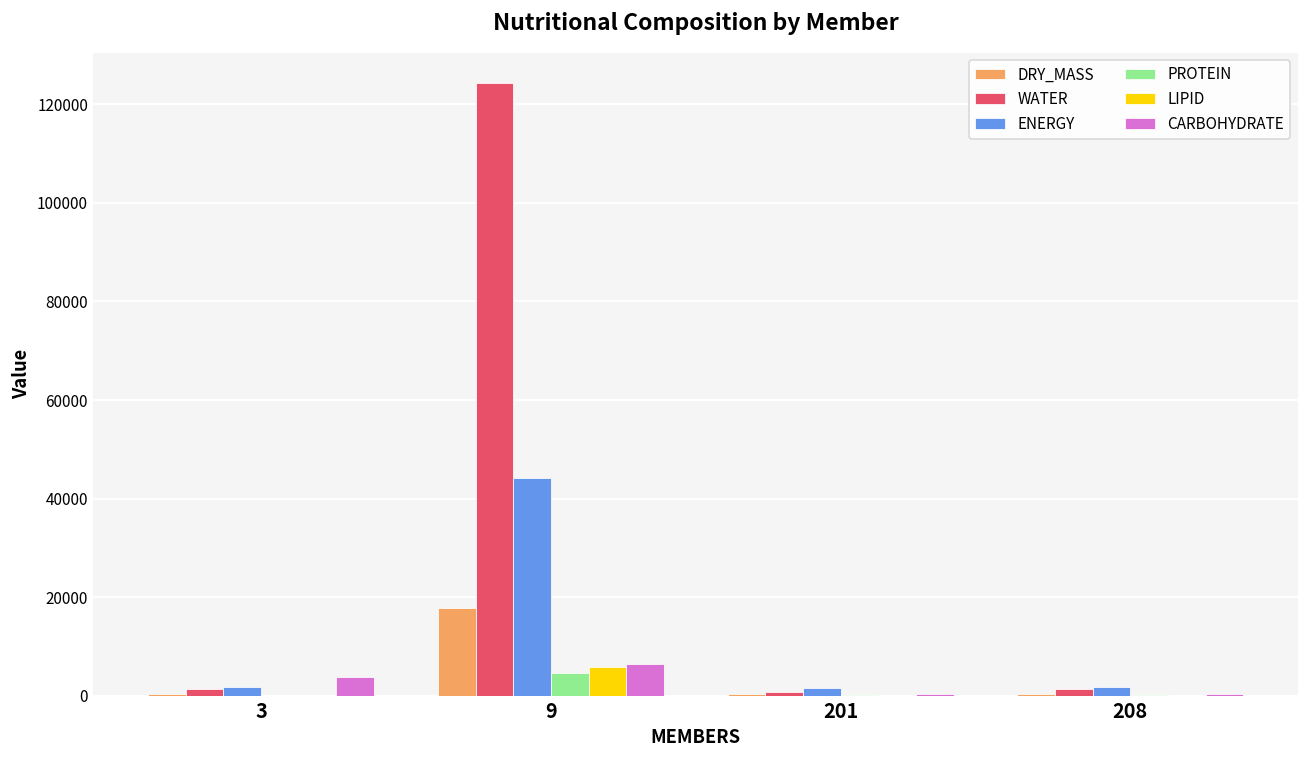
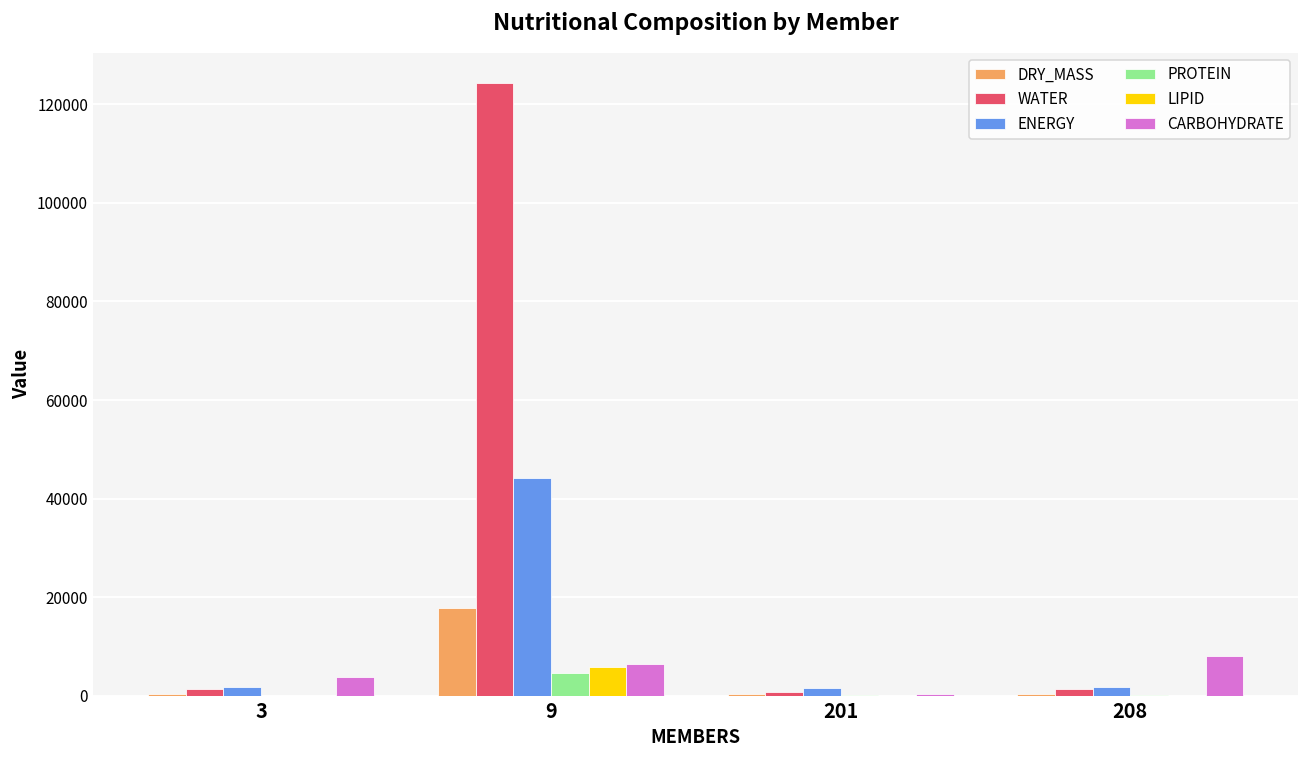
CARBOHYDRATE, 208: 0 -> 8000
